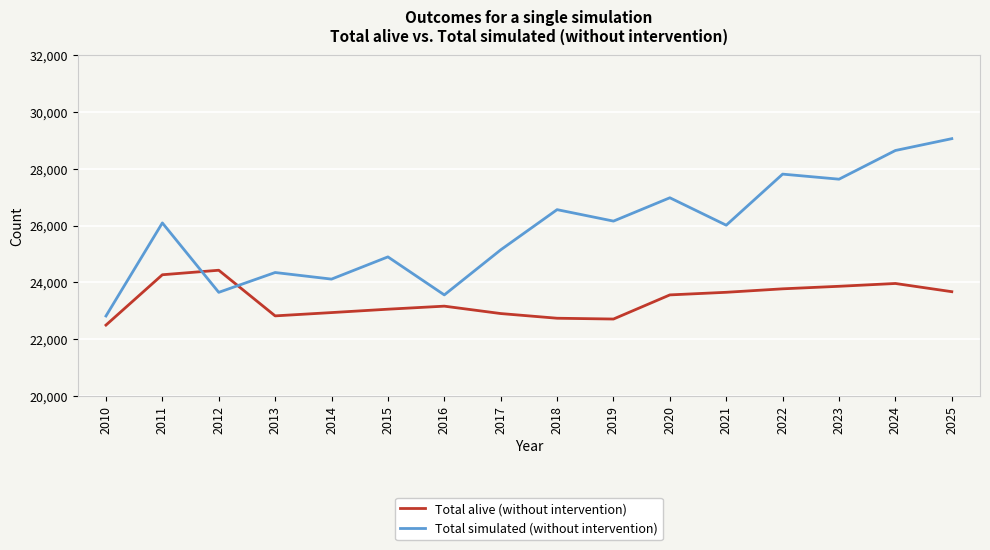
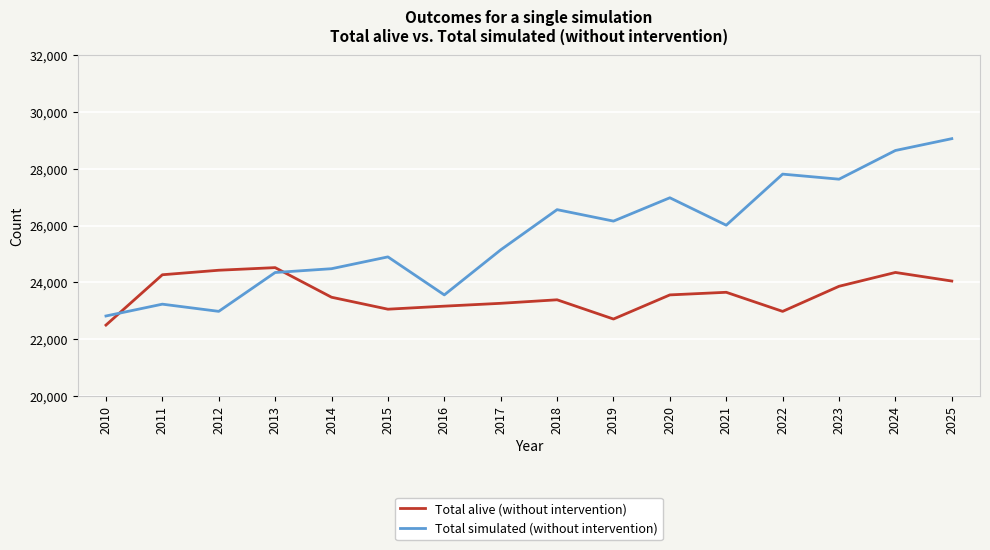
Total simulated (without intervention), 2011: 26,100 -> 23,200
Total simulated (without intervention), 2012: 23,600 -> 23,000
Total alive (without intervention), 2013: 22,800 -> 24,500
Total alive (without intervention), 2014: 22,900 -> 23,500
Total simulated (without intervention), 2014: 24,100 -> 24,500
Total alive (without intervention), 2017: 22,900 -> 23,300
Total alive (without intervention), 2018: 22,700 -> 23,400
Total alive (without intervention), 2022: 23,800 -> 23,000
Total alive (without intervention), 2024: 24,000 -> 24,300
Total alive (without intervention), 2025: 23,700 -> 24,000
